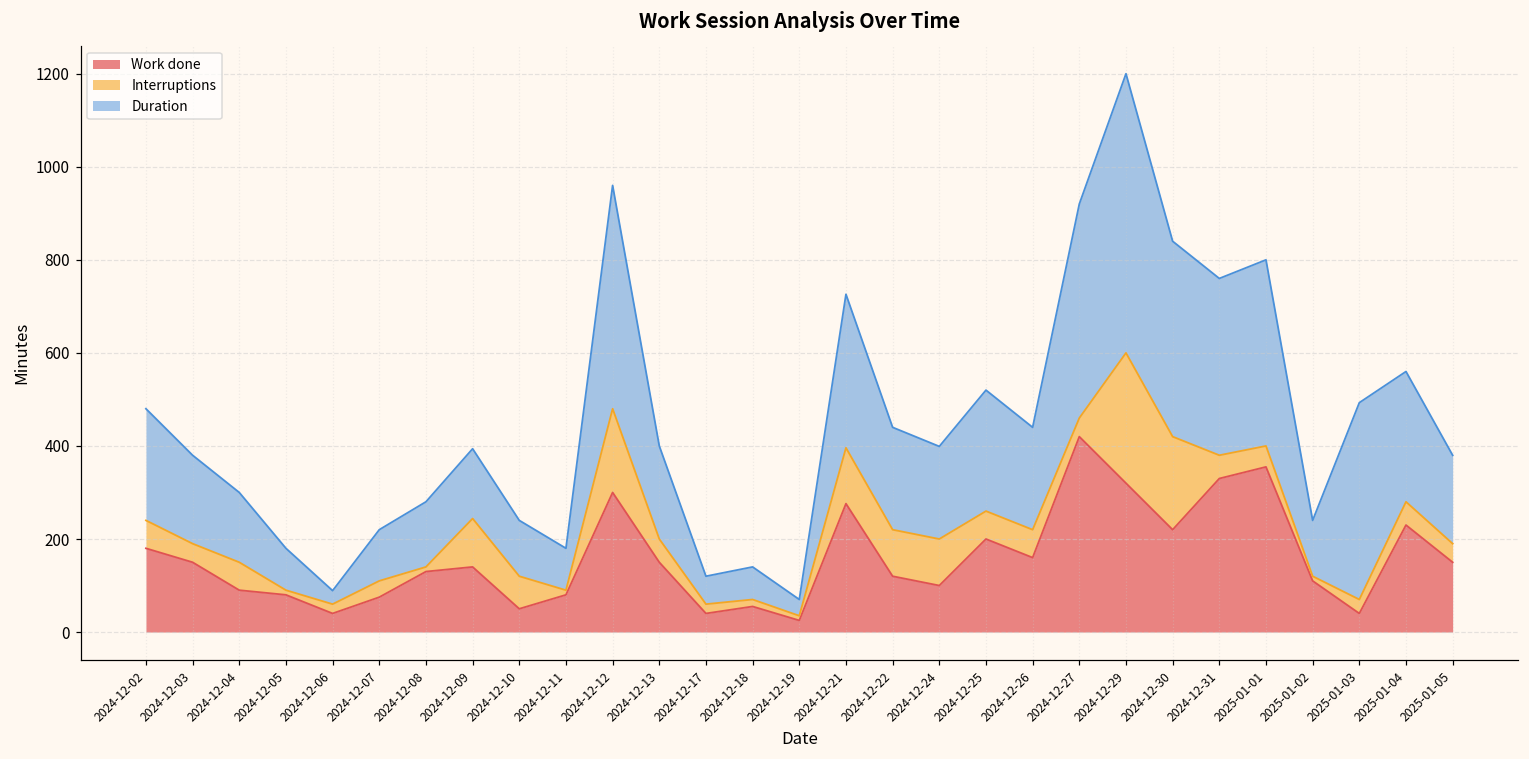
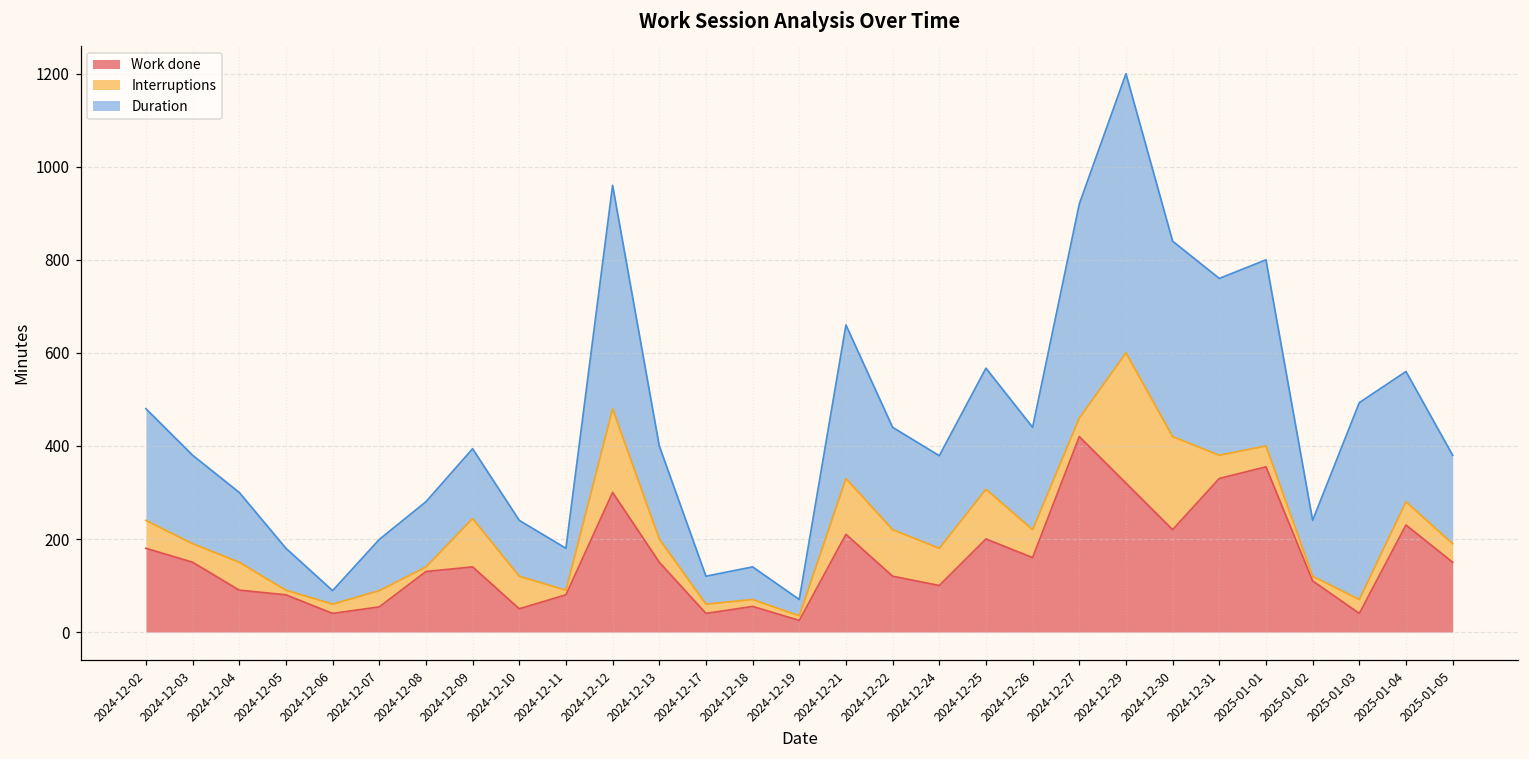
Work done, 2024-12-07: 80 -> 50
Work done, 2024-12-21: 280 -> 210
Interruptions, 2024-12-24: 100 -> 80
Interruptions, 2024-12-25: 60 -> 110
